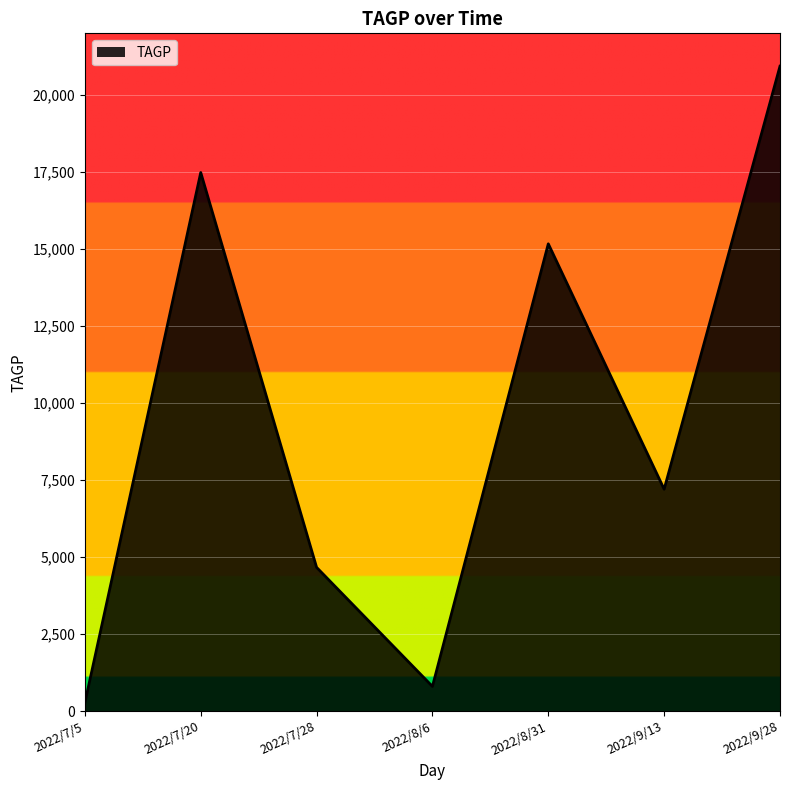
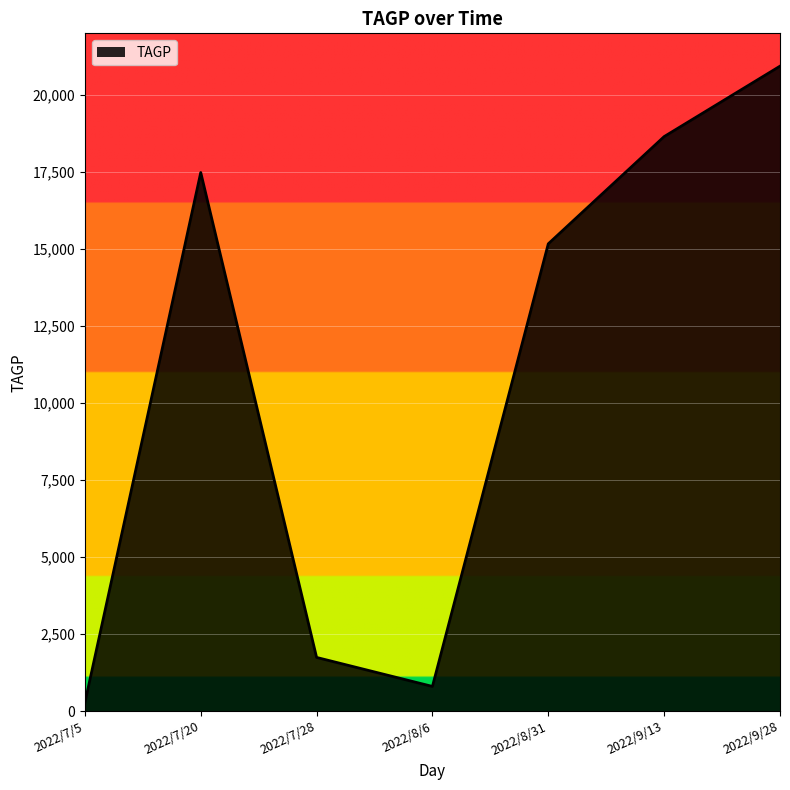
2022/7/28: 4,700 -> 1,700
2022/9/13: 7,200 -> 18,600
